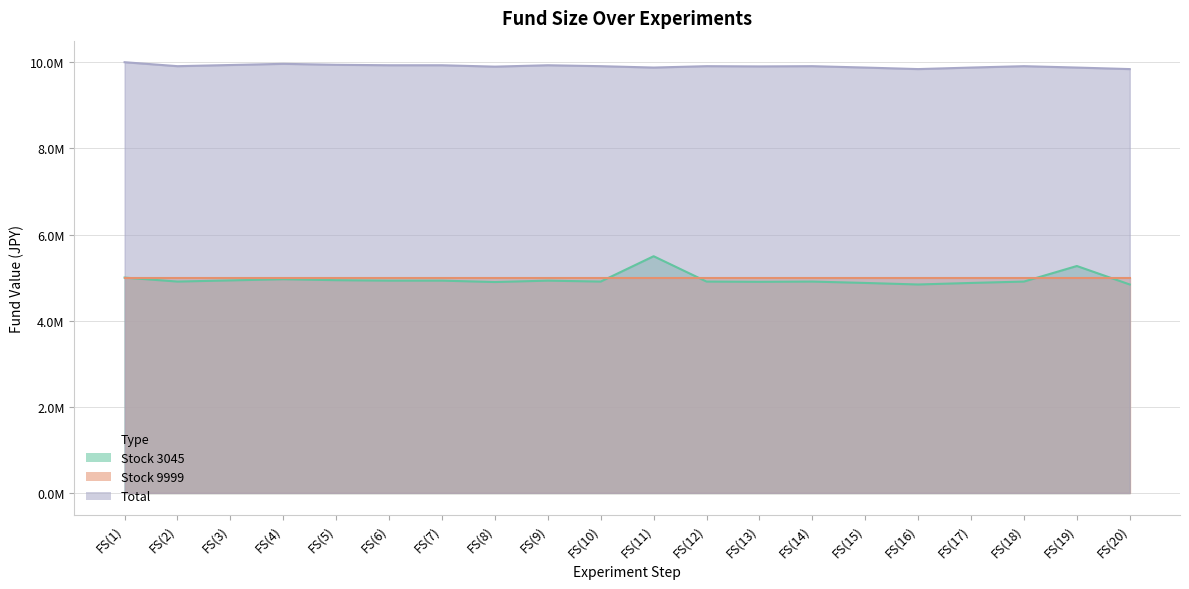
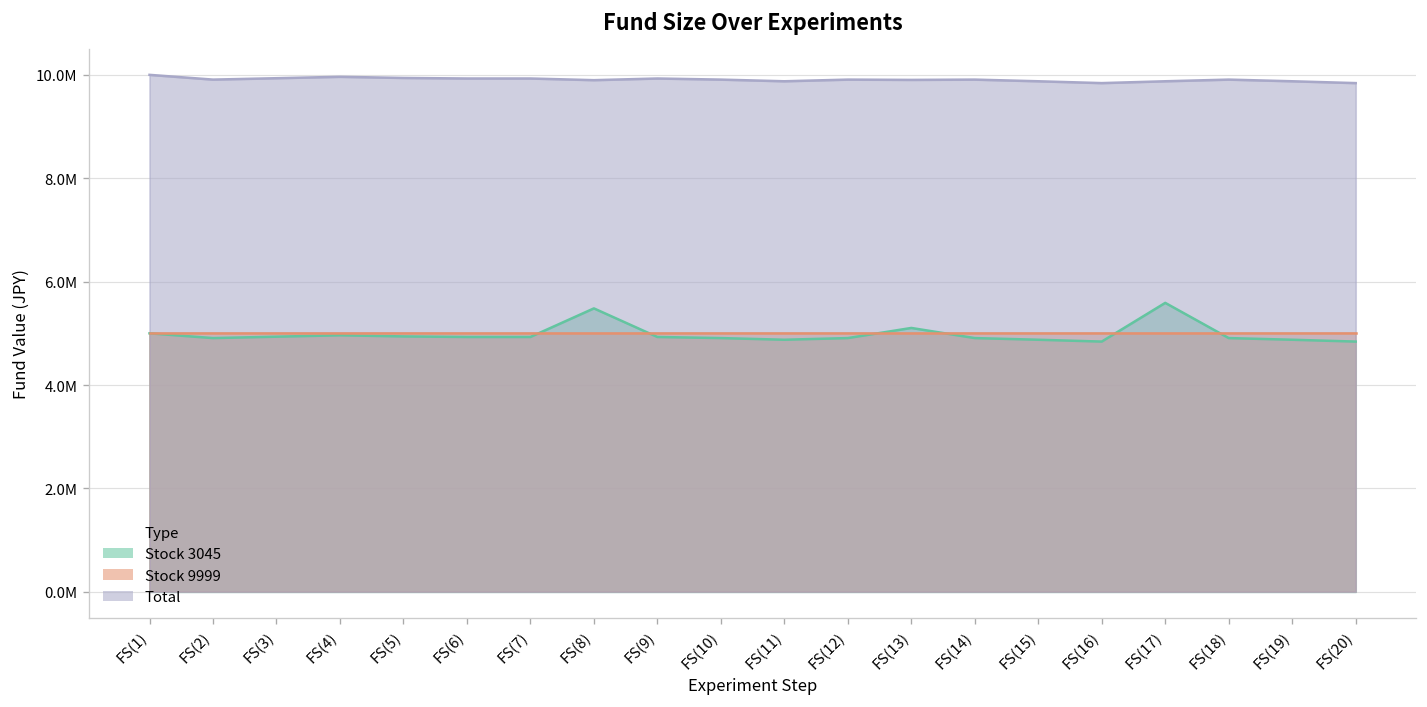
Stock 3045, FS(8): 4900000 -> 5500000
Stock 3045, FS(11): 5500000 -> 4900000
Stock 3045, FS(13): 4900000 -> 5100000
Stock 3045, FS(17): 4900000 -> 5600000
Stock 3045, FS(19): 5300000 -> 4900000
